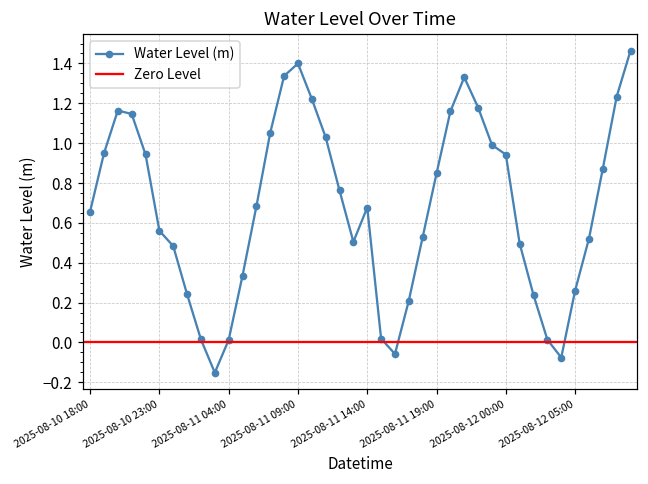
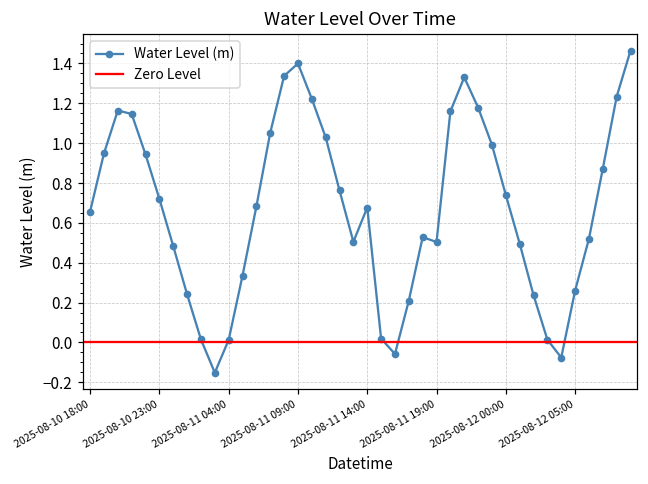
2025-08-10 23:00: 0.56 -> 0.72
2025-08-11 19:00: 0.85 -> 0.50
2025-08-12 00:00: 0.94 -> 0.74
